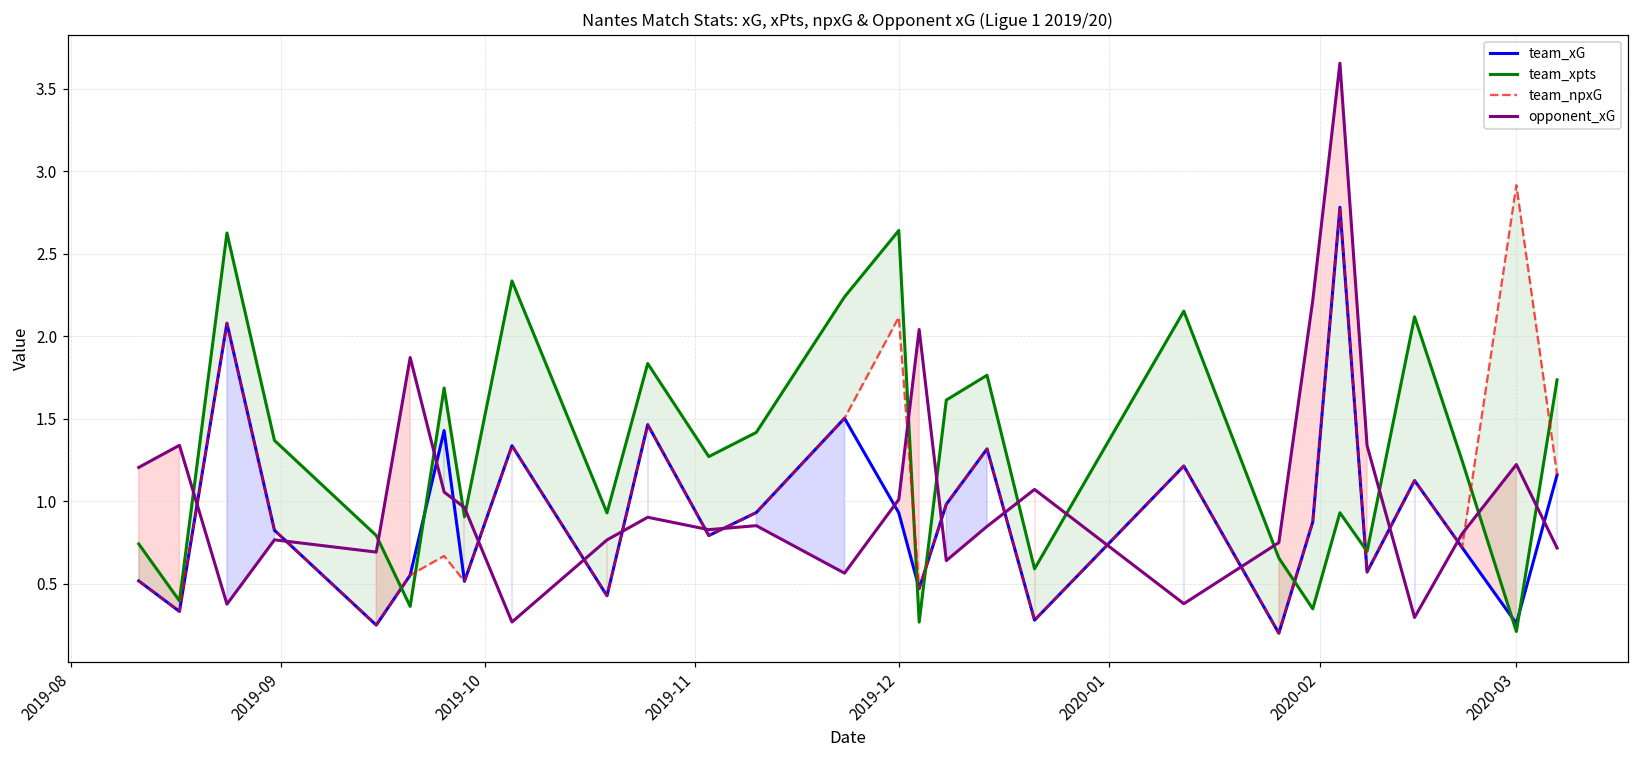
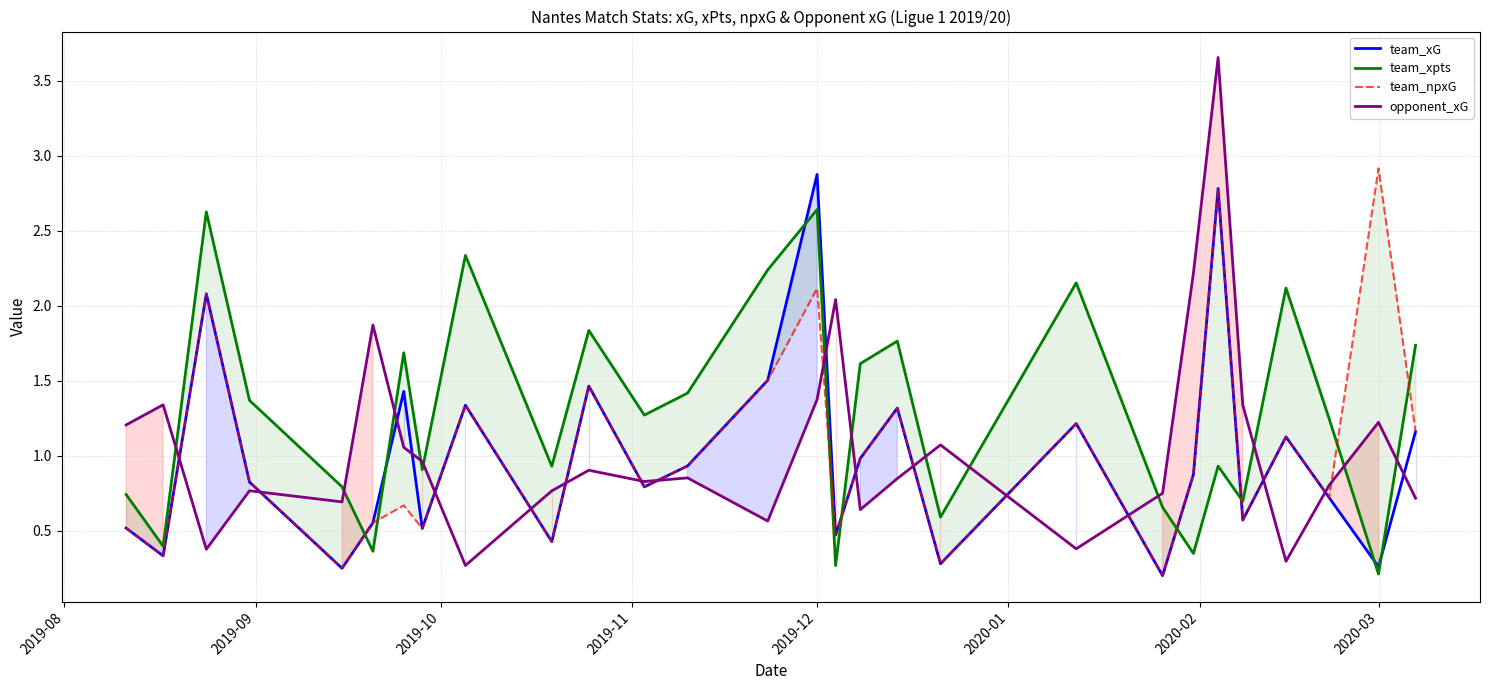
team_xG, 2019-12: 0.93 -> 2.88
opponent_xG, 2019-12: 1.01 -> 1.38
